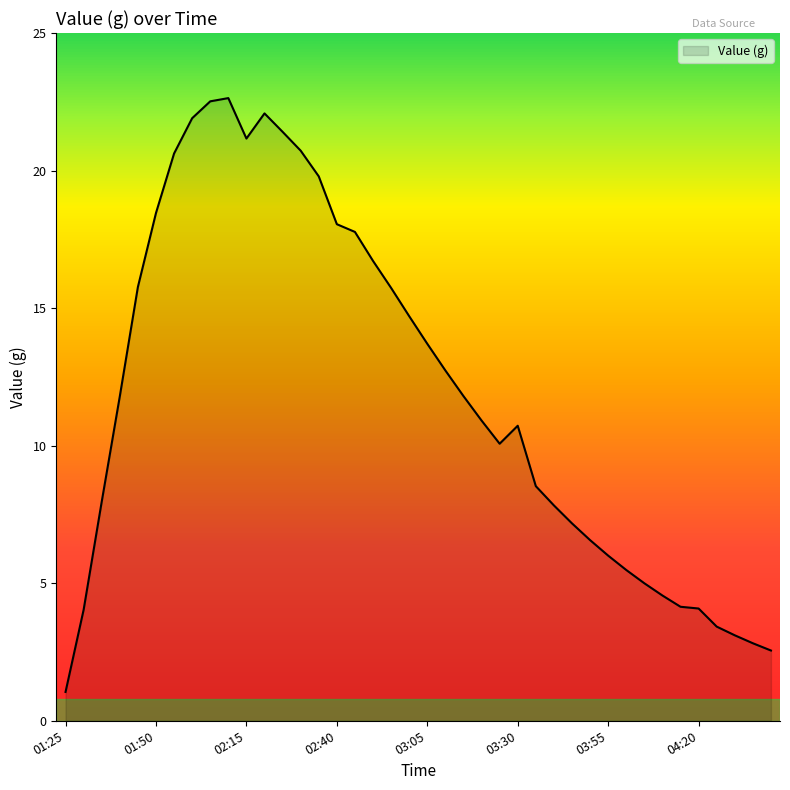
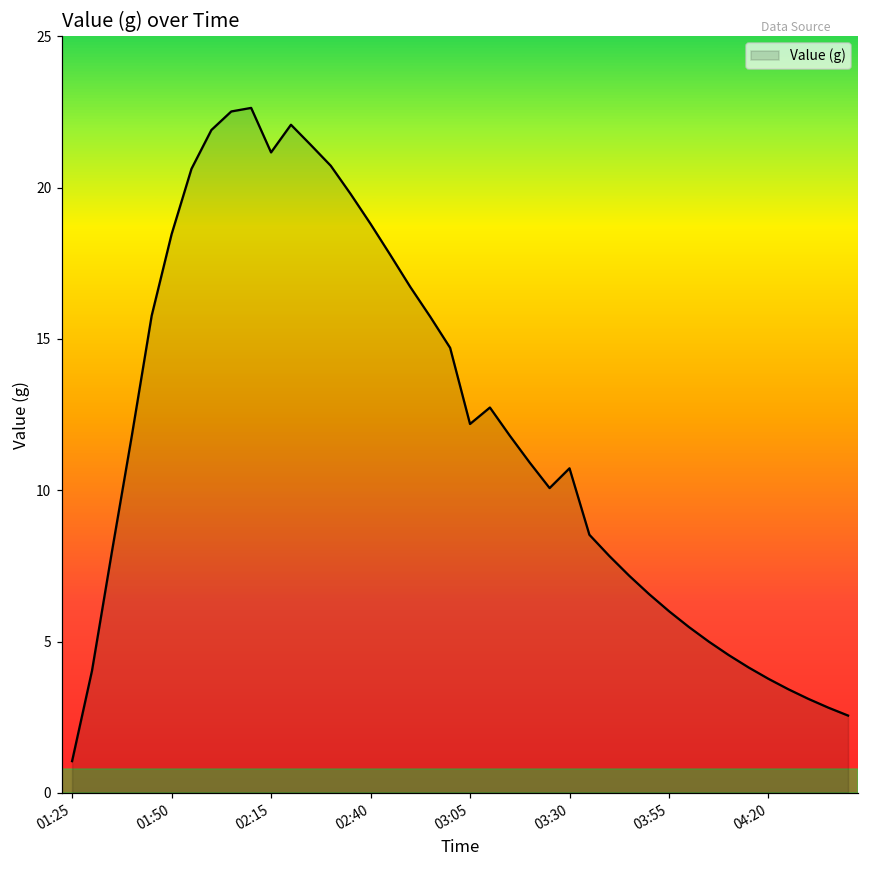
02:40: 18.1 -> 18.8
03:05: 13.7 -> 12.2
04:20: 4.1 -> 3.8
